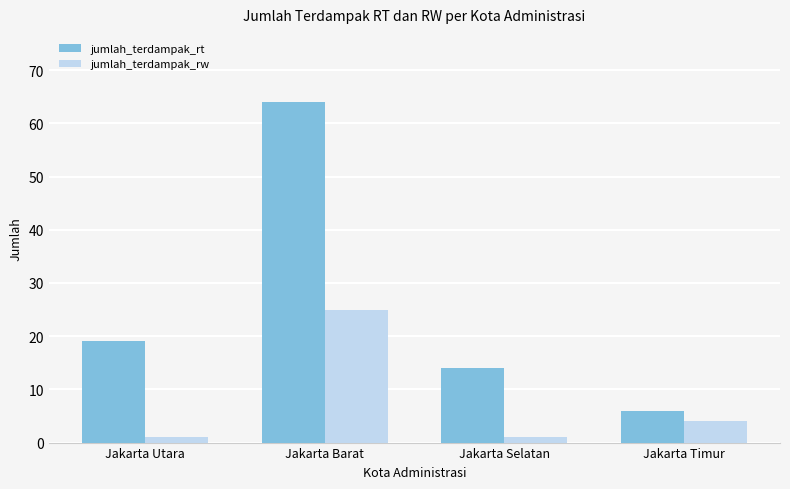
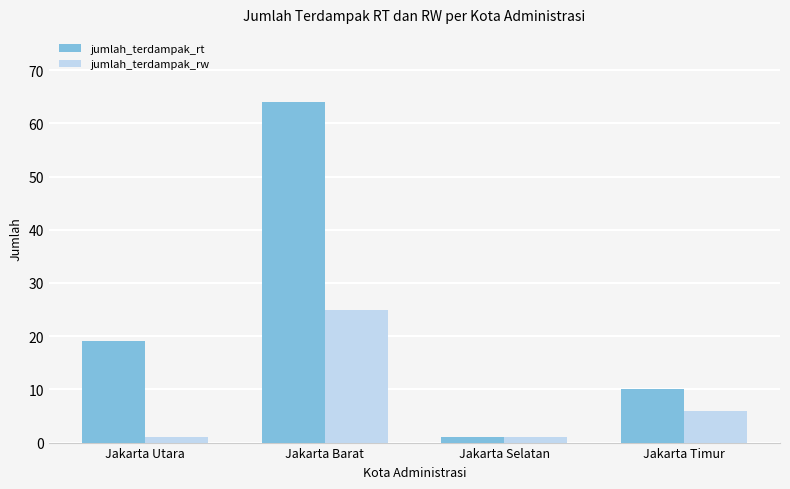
jumlah_terdampak_rt, Jakarta Selatan: 14 -> 1
jumlah_terdampak_rt, Jakarta Timur: 6 -> 10
jumlah_terdampak_rw, Jakarta Timur: 4 -> 6
